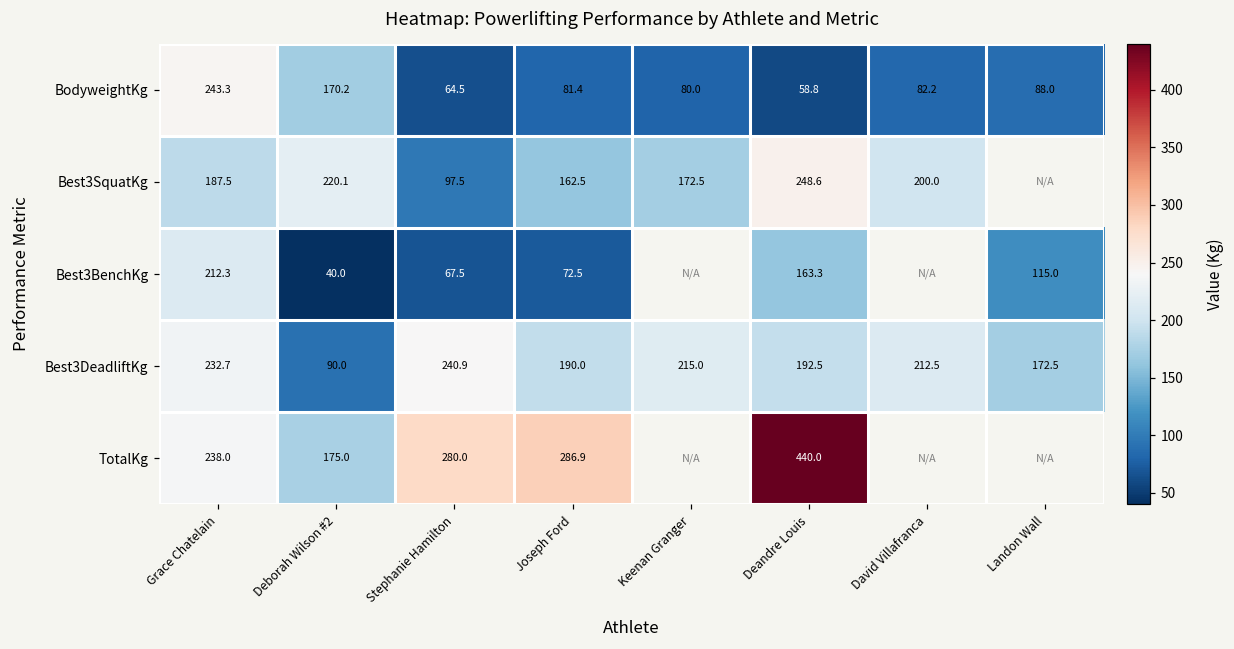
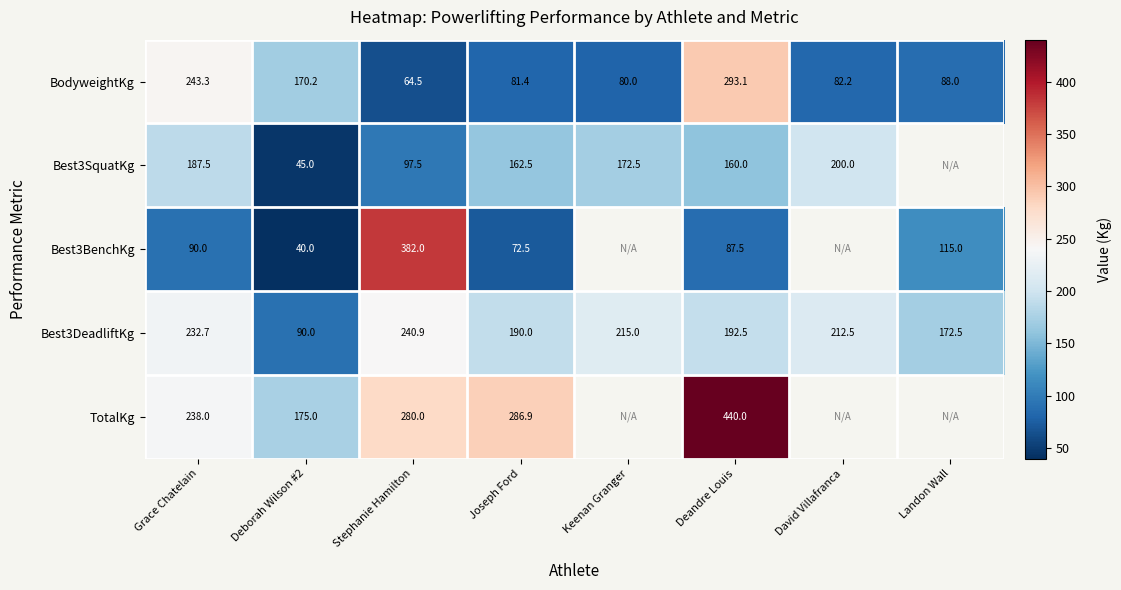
BodyweightKg, Deandre Louis: 58.8 -> 293.1
Best3SquatKg, Deborah Wilson #2: 220.1 -> 45.0
Best3SquatKg, Deandre Louis: 248.6 -> 160.0
Best3BenchKg, Grace Chatelain: 212.3 -> 90.0
Best3BenchKg, Stephanie Hamilton: 67.5 -> 382.0
Best3BenchKg, Deandre Louis: 163.3 -> 87.5
